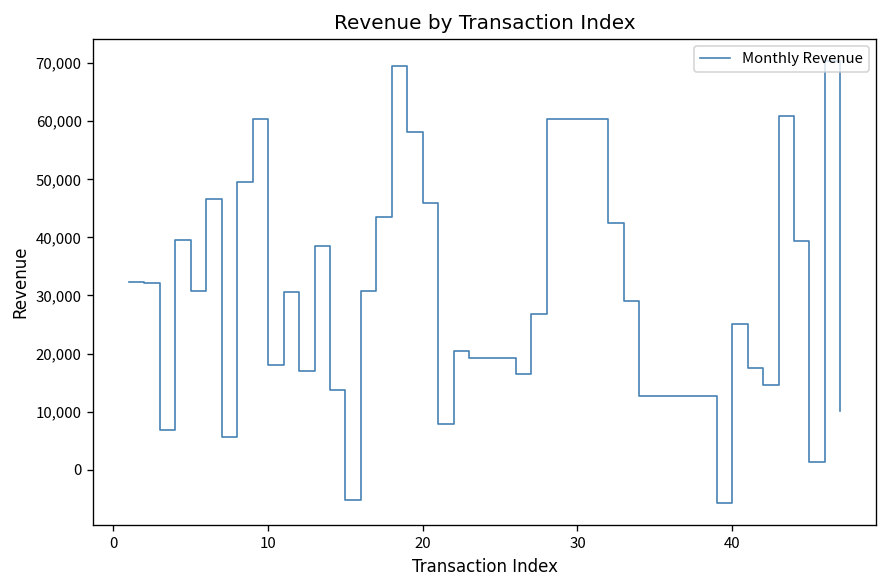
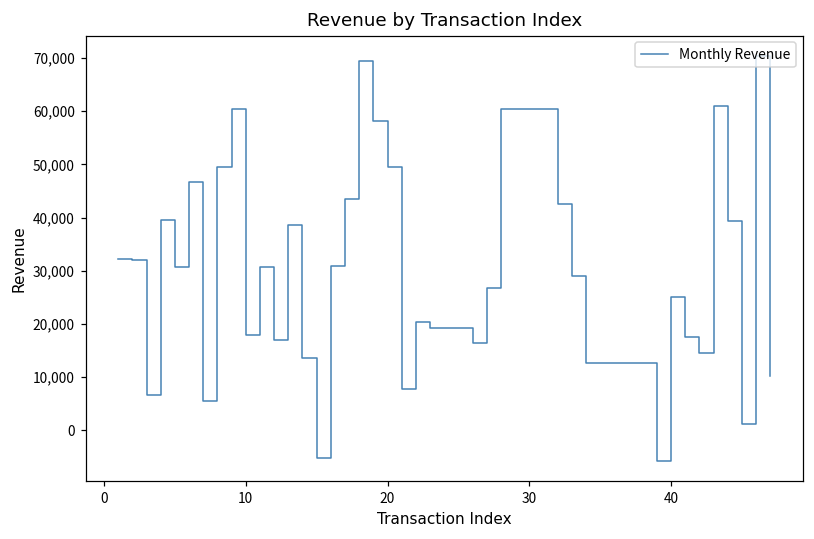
20: 46,000 -> 50,000
